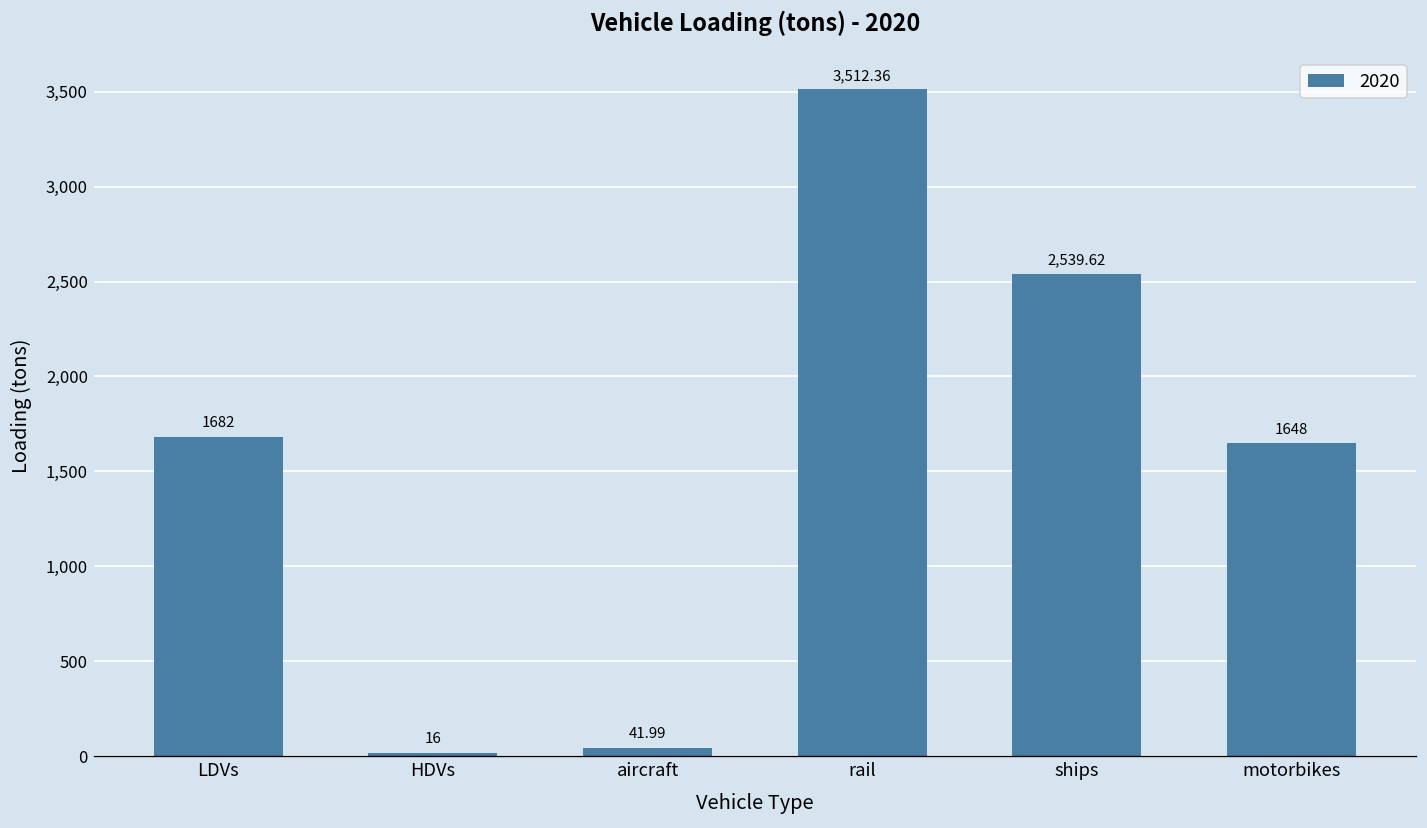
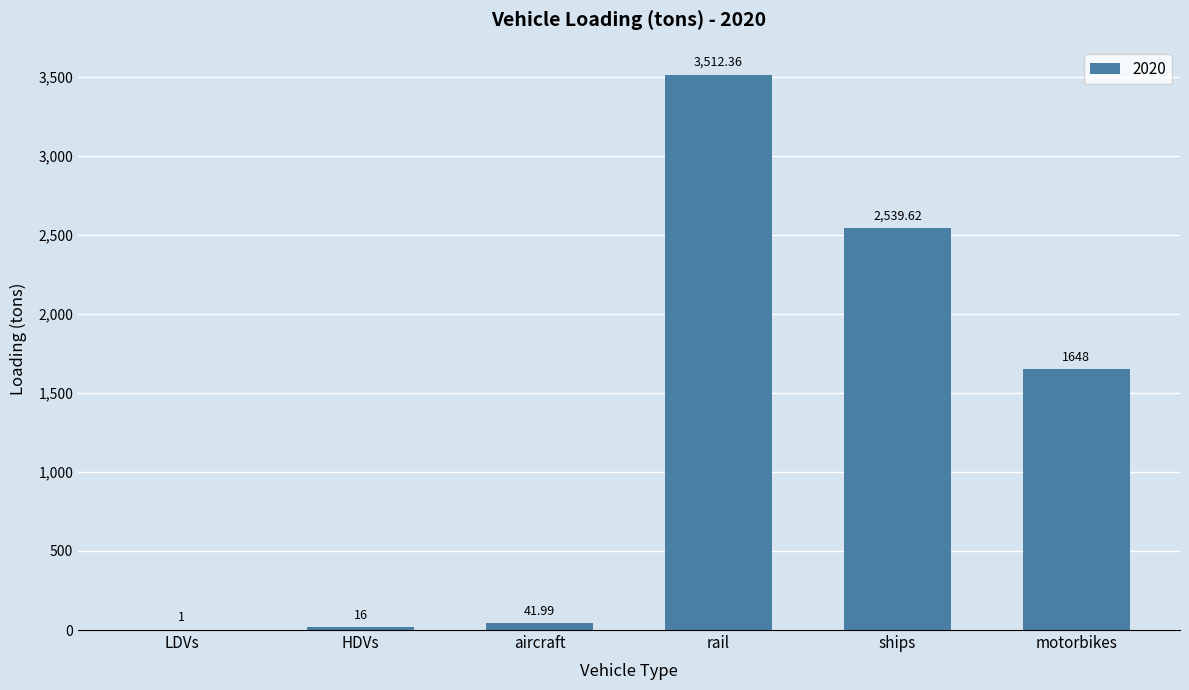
LDVs: 1682 -> 1
